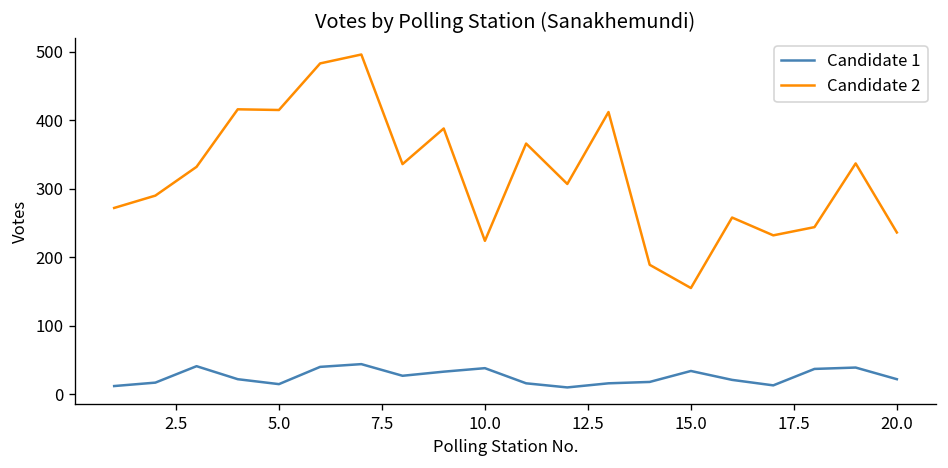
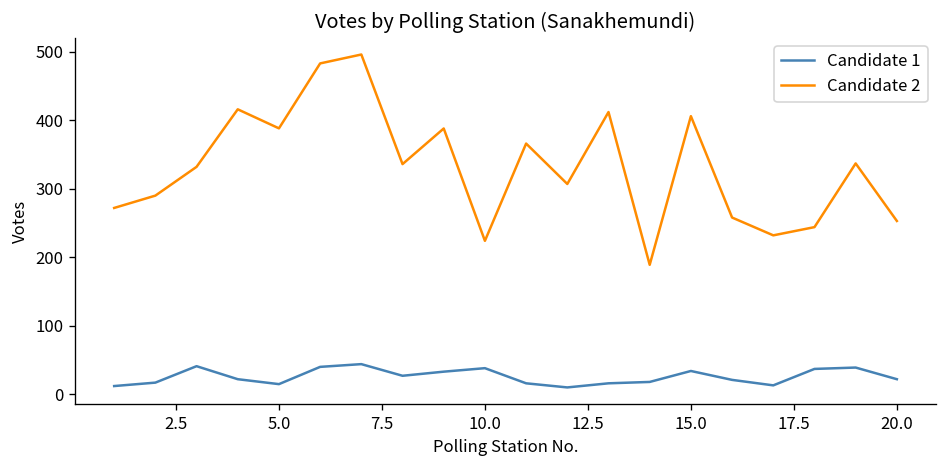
Candidate 2, 5.0: 420 -> 390
Candidate 2, 15.0: 160 -> 410
Candidate 2, 20.0: 240 -> 250
